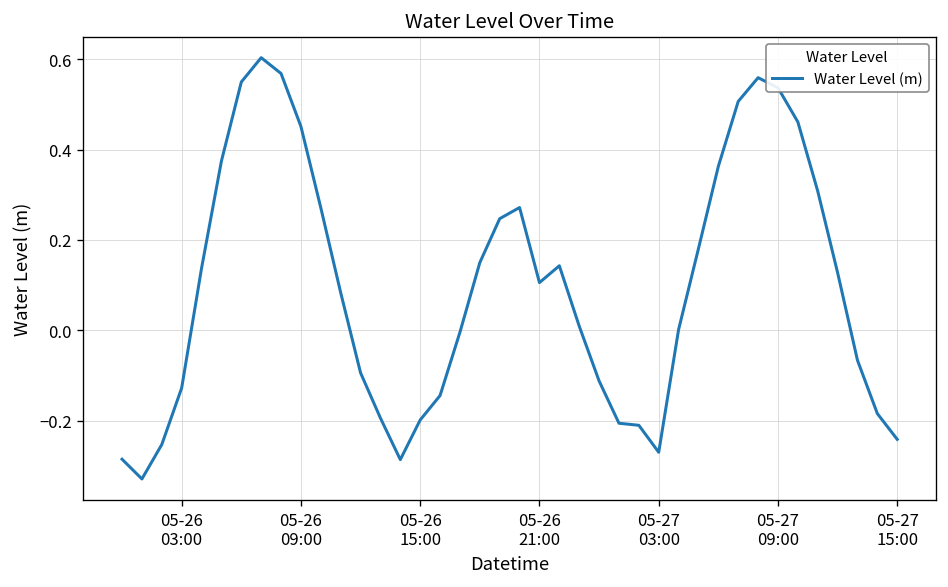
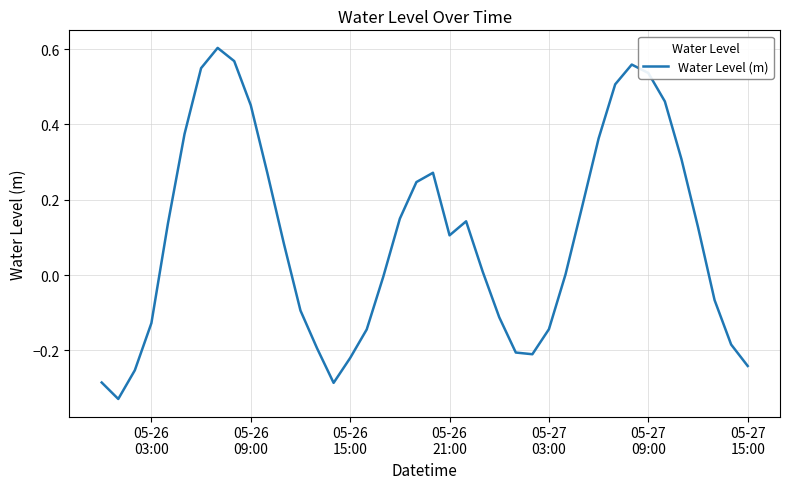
05-26 15:00: -0.20 -> -0.22
05-27 03:00: -0.27 -> -0.14
